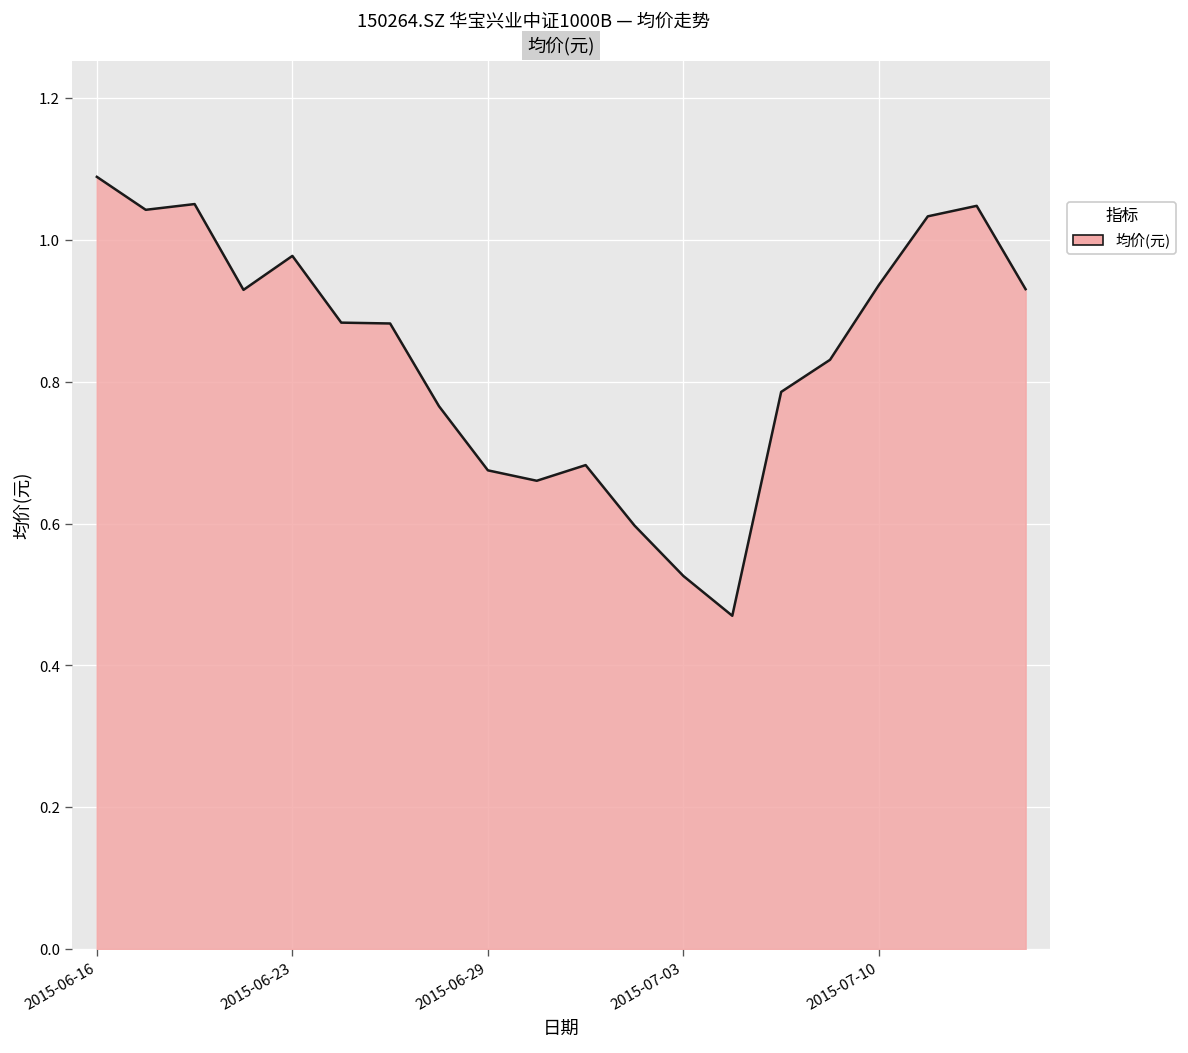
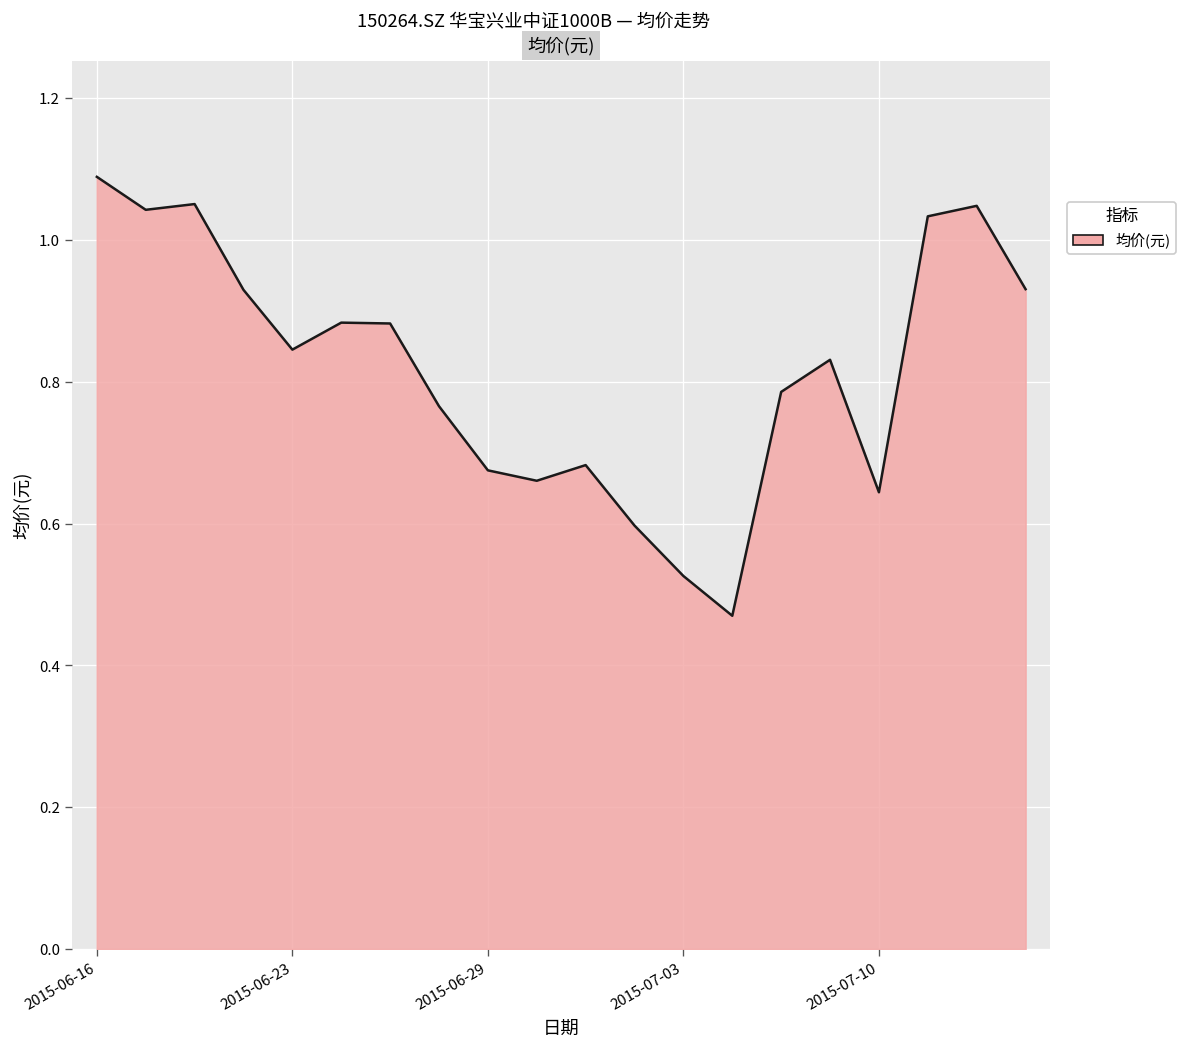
2015-06-23: 0.98 -> 0.85
2015-07-10: 0.94 -> 0.64
